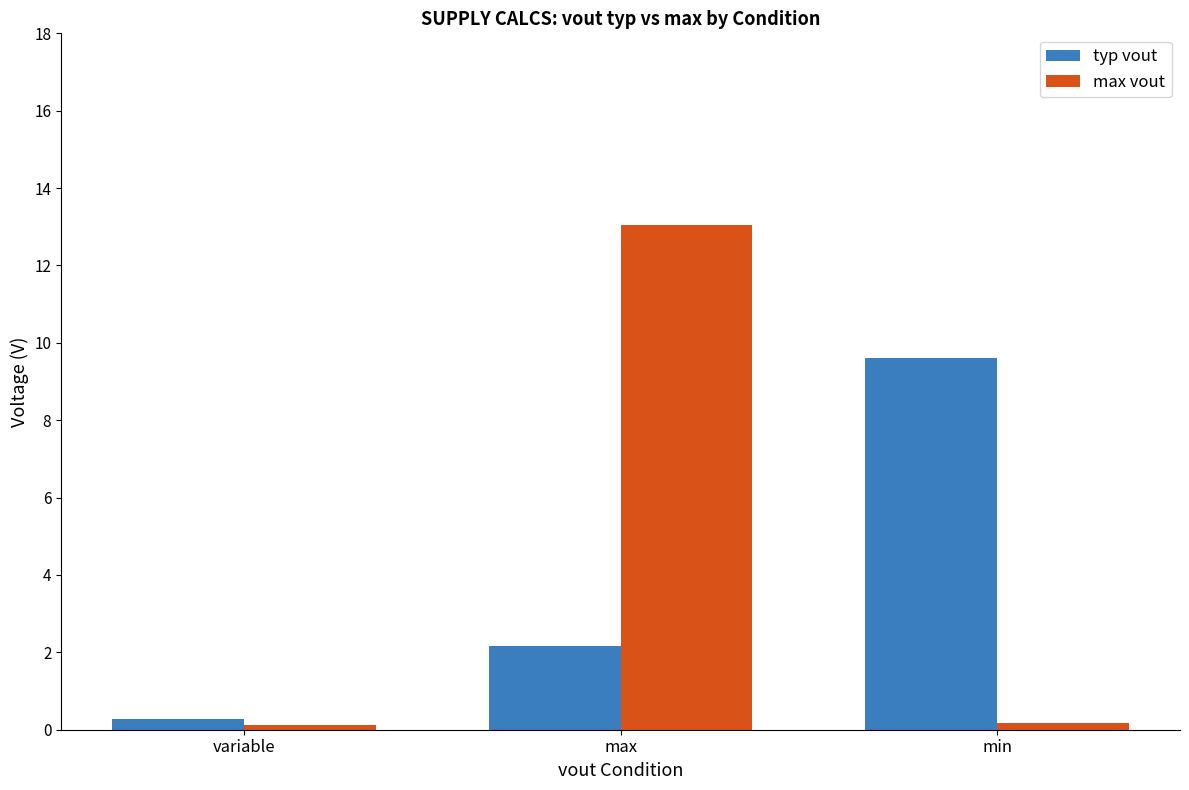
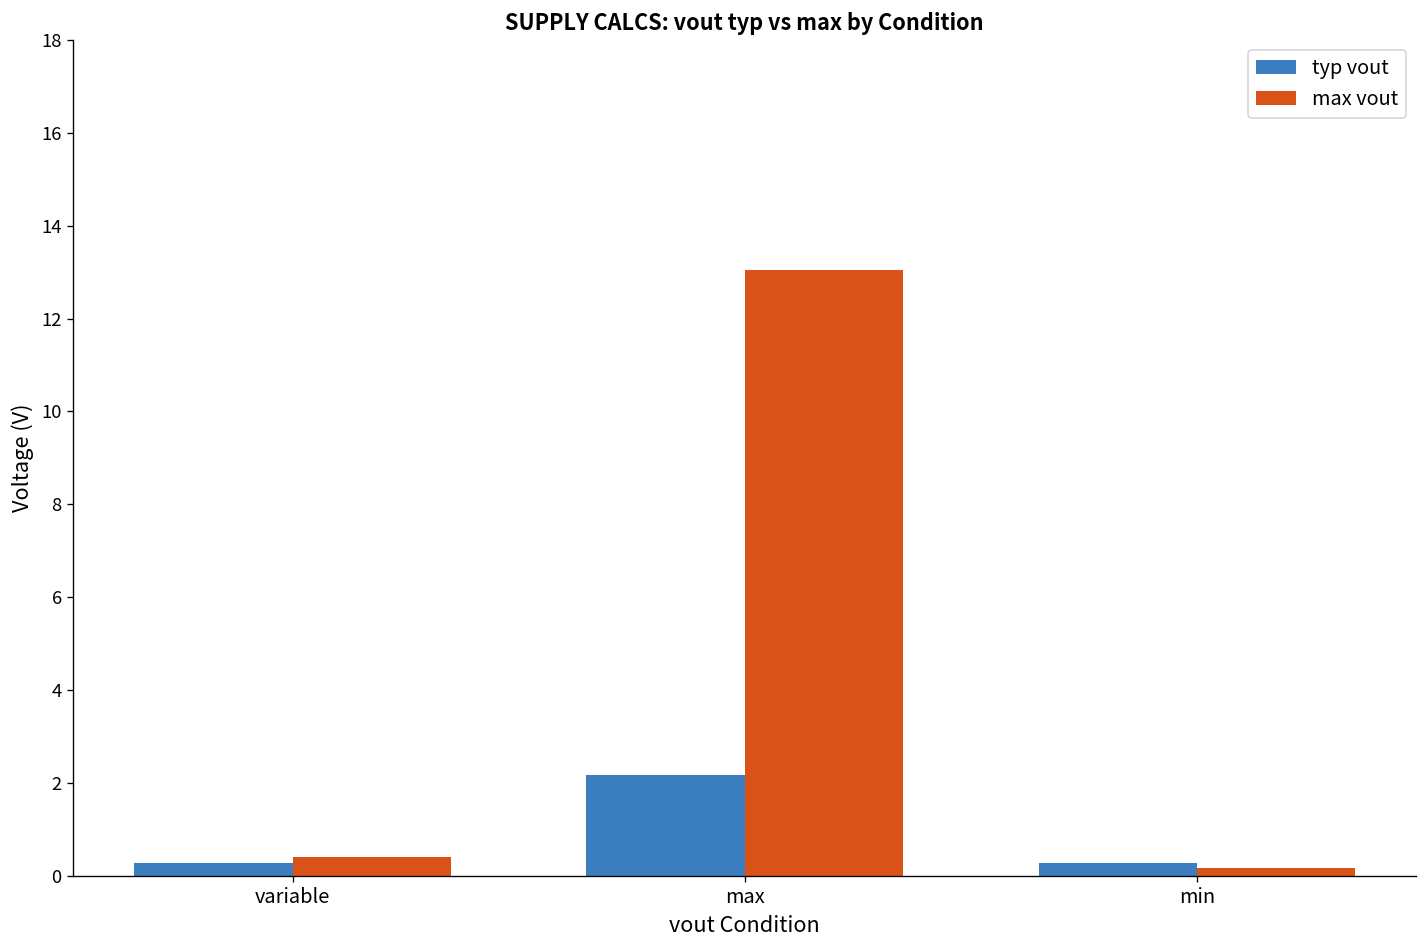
max vout, variable: 0.1 -> 0.4
typ vout, min: 9.6 -> 0.3
